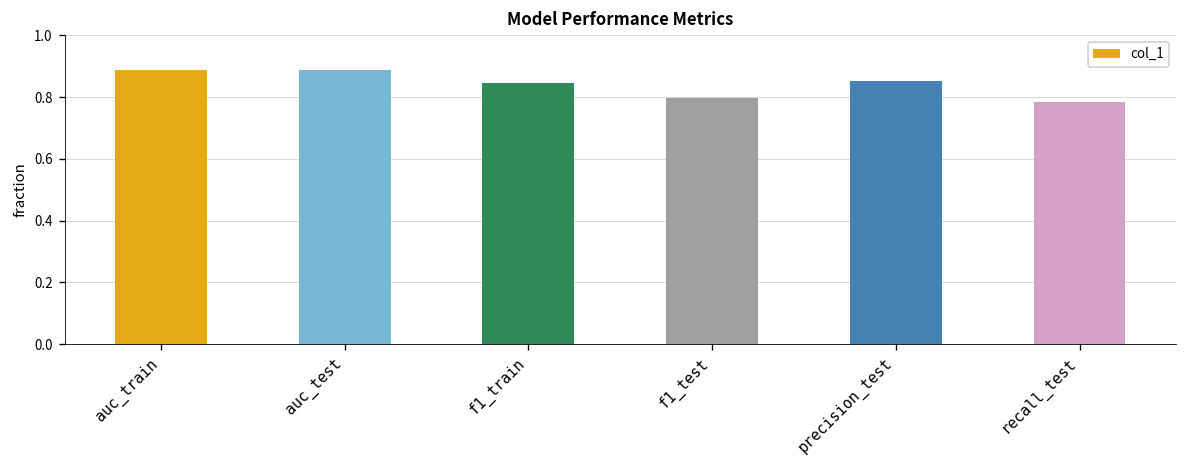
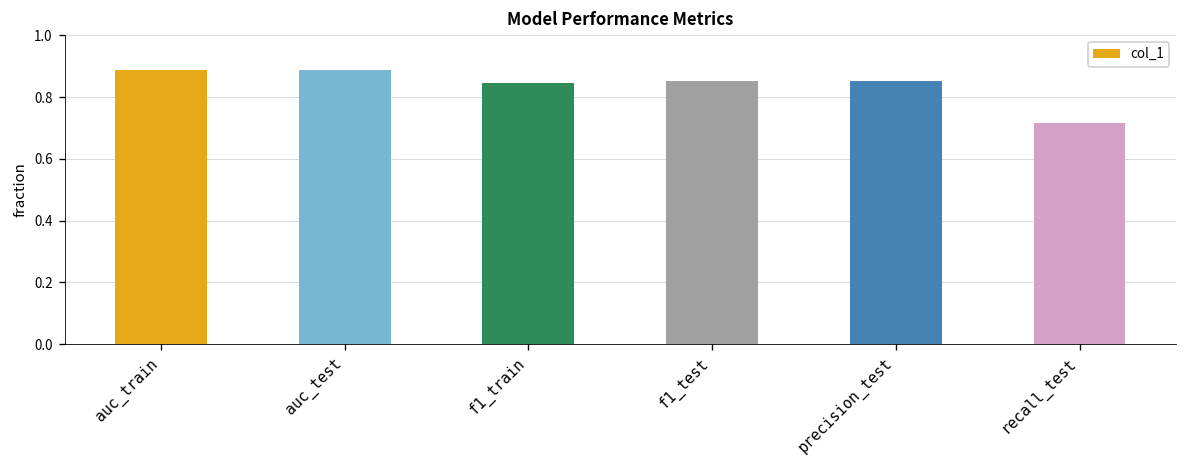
f1_test: 0.80 -> 0.85
recall_test: 0.78 -> 0.72
